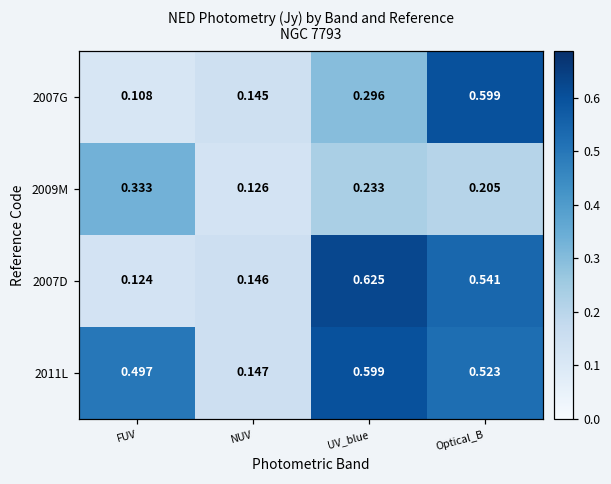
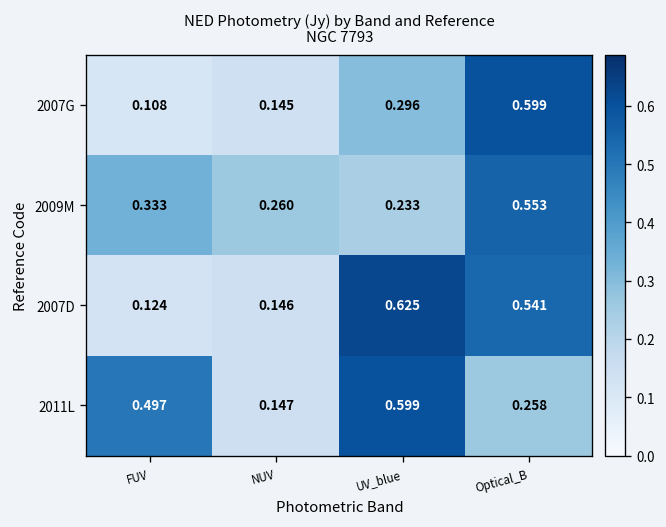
2009M, NUV: 0.126 -> 0.260
2009M, Optical_B: 0.205 -> 0.553
2011L, Optical_B: 0.523 -> 0.258
